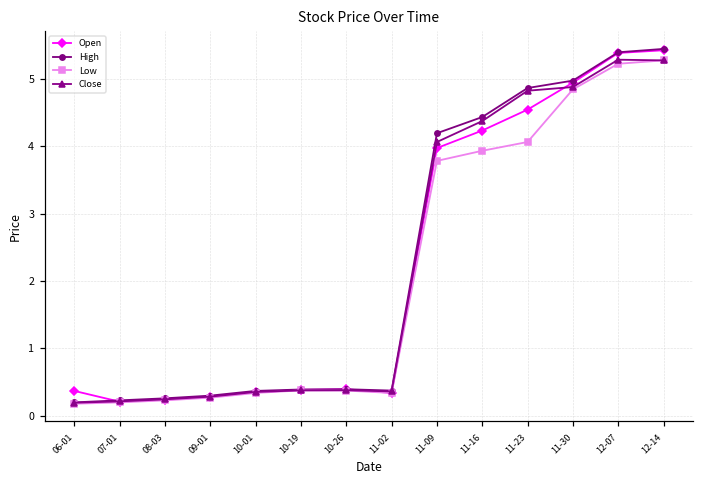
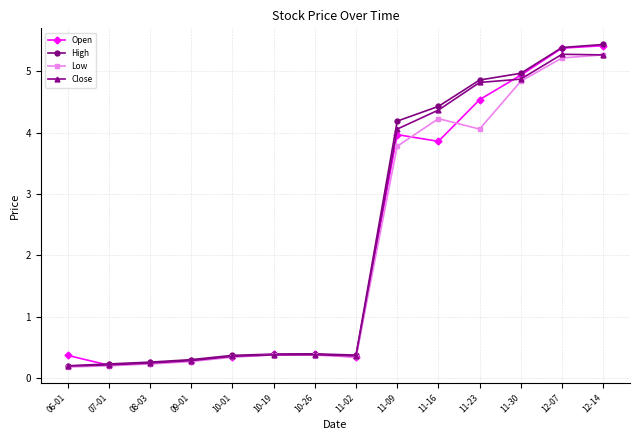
Open, 11-16: 4.2 -> 3.9
Low, 11-16: 3.9 -> 4.2
